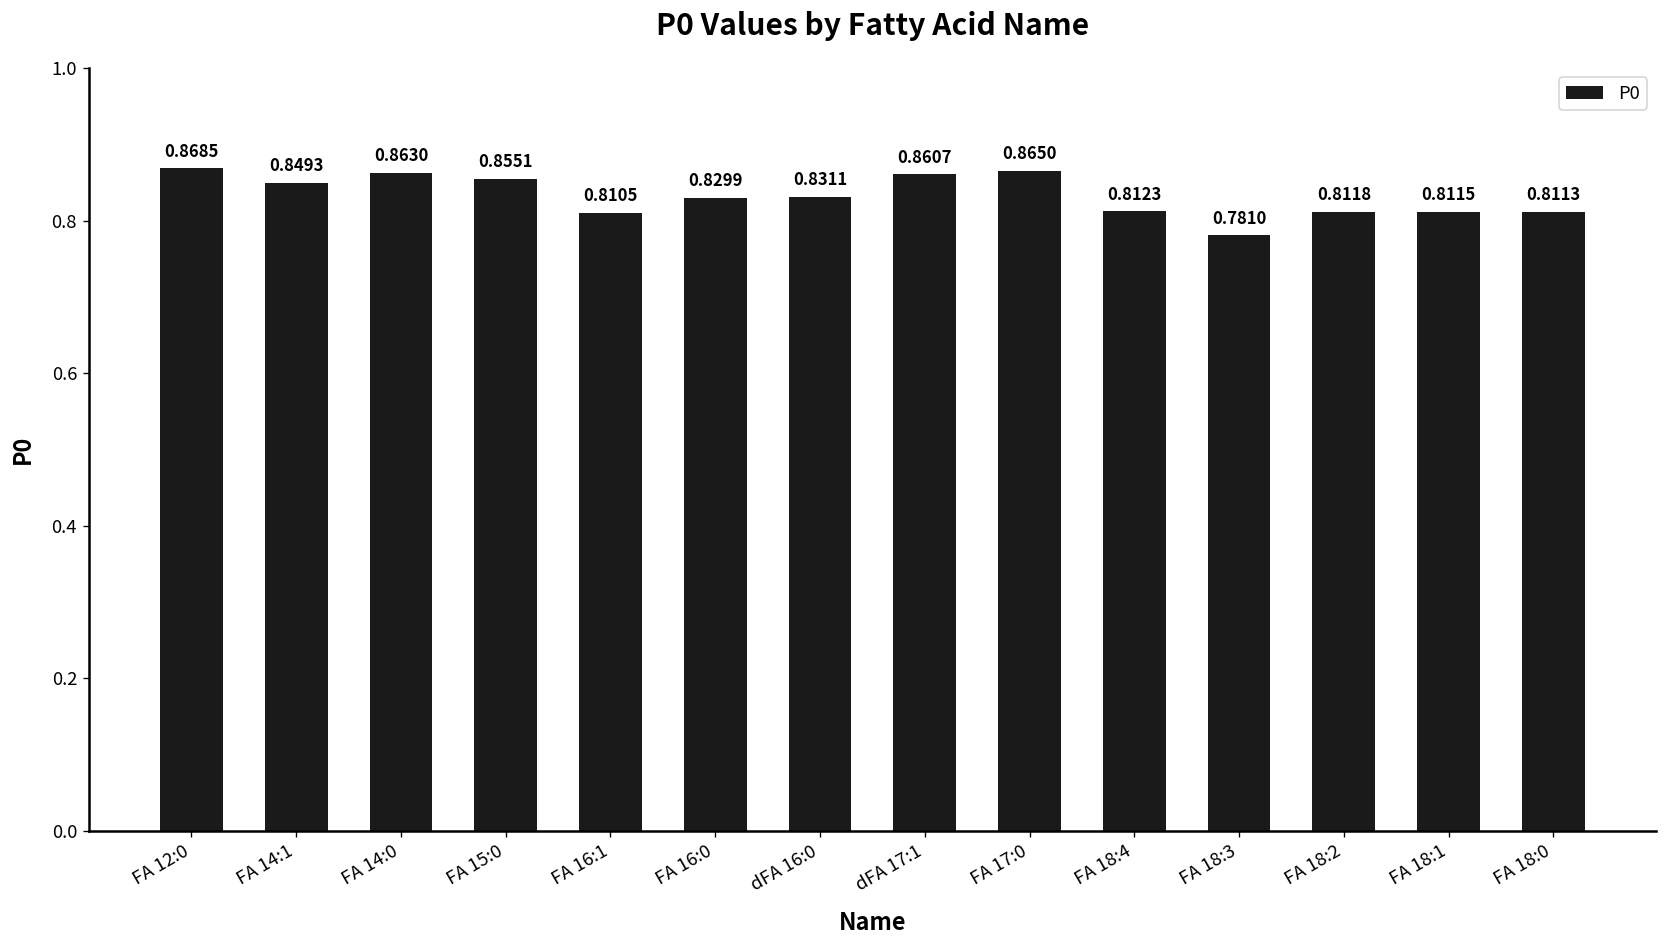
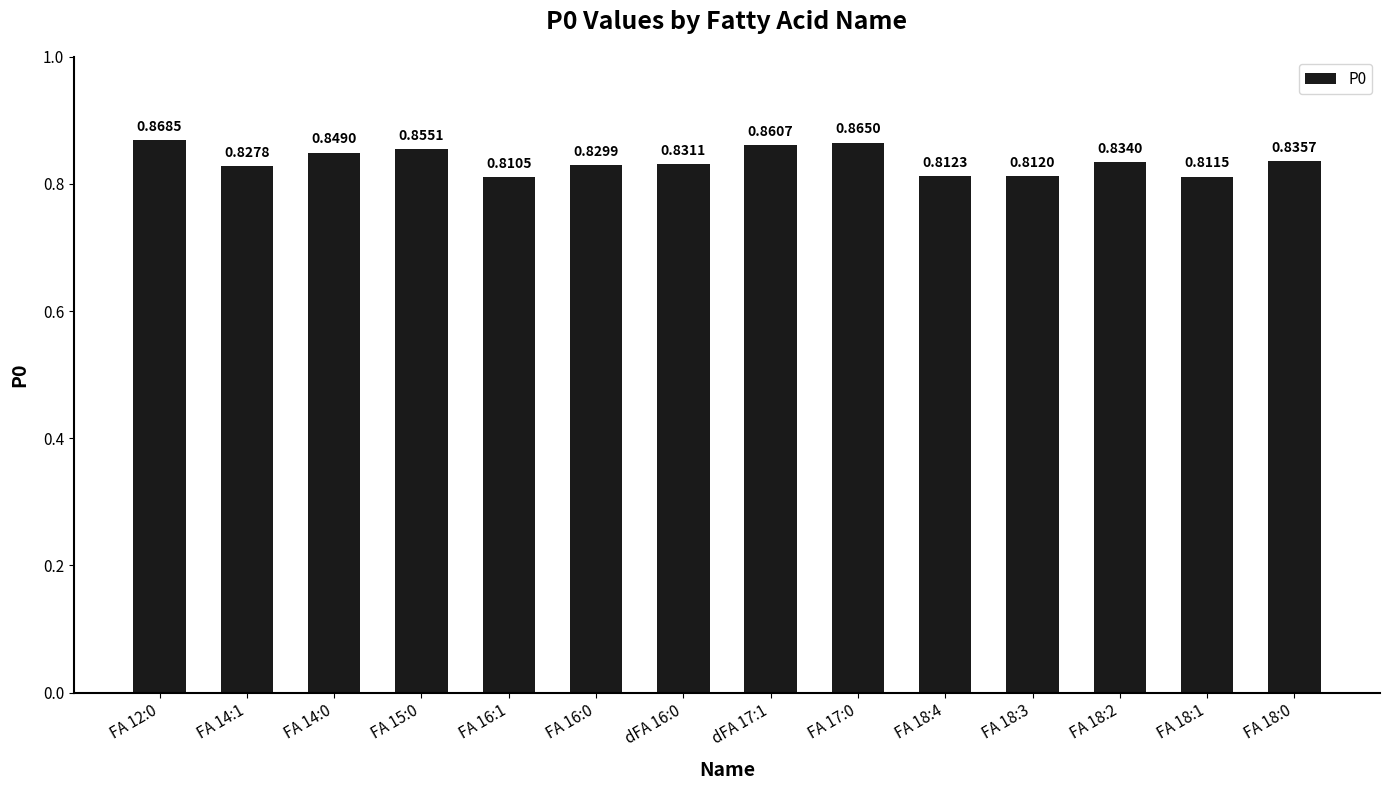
FA 14:1: 0.8493 -> 0.8278
FA 14:0: 0.8630 -> 0.8490
FA 18:3: 0.7810 -> 0.8120
FA 18:2: 0.8118 -> 0.8340
FA 18:0: 0.8113 -> 0.8357
